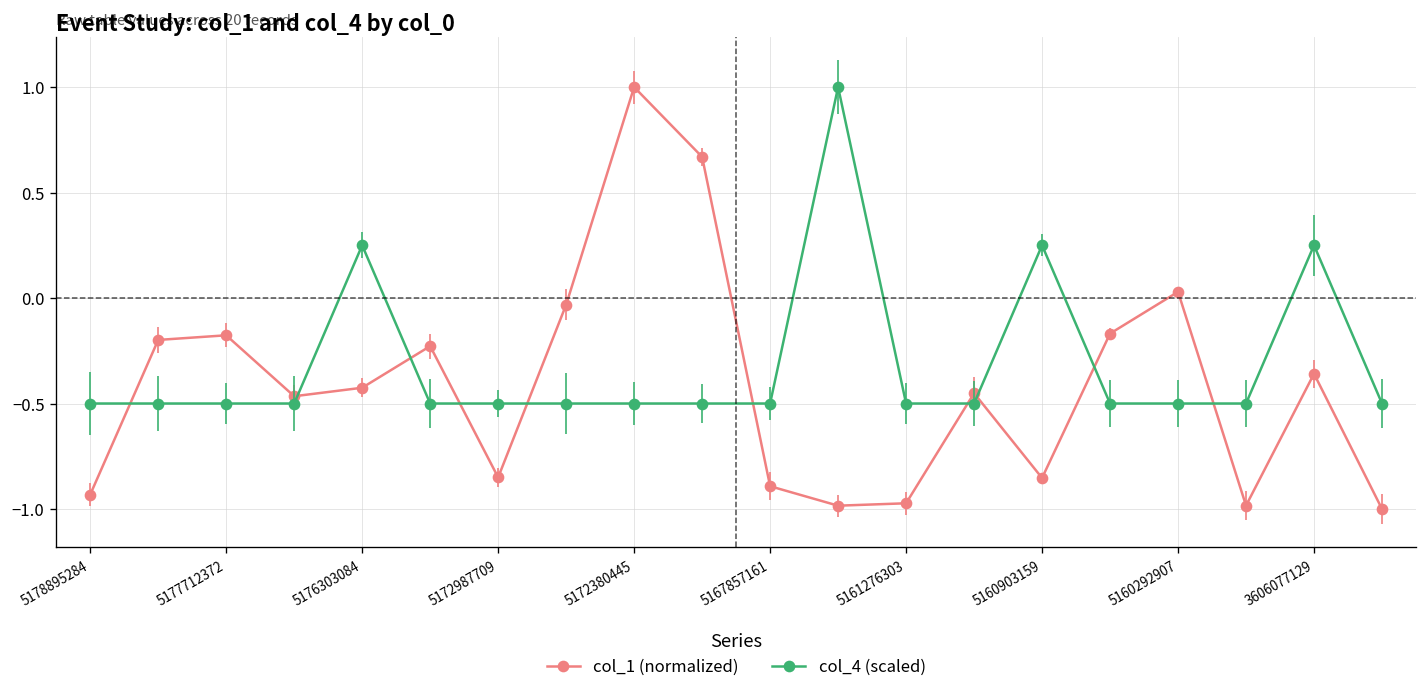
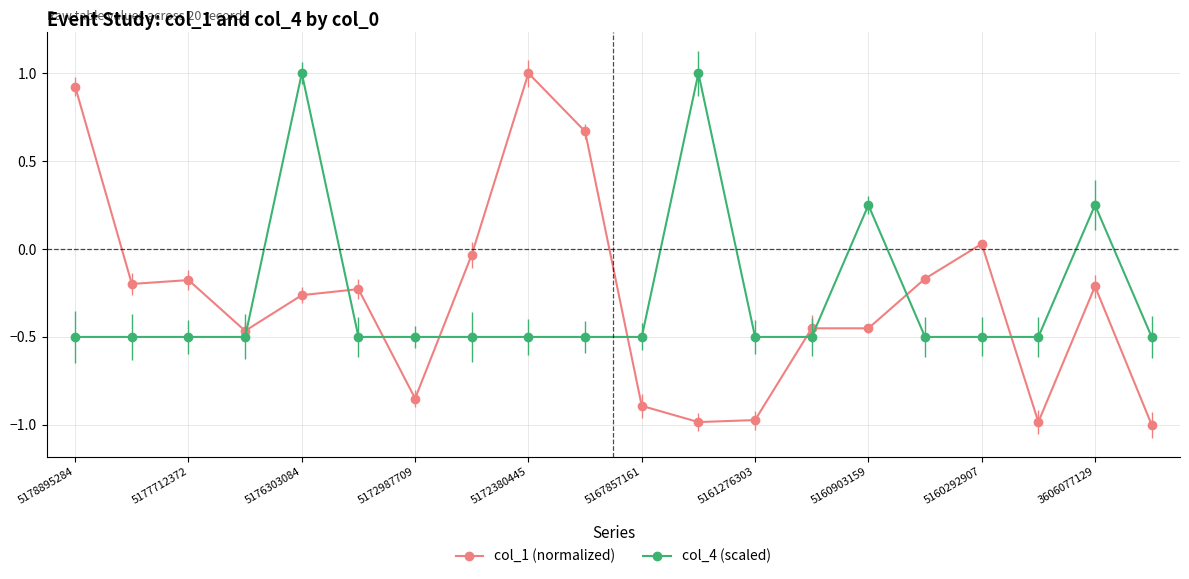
col_1 (normalized), 5178895284: -0.93 -> 0.92
col_1 (normalized), 5176303084: -0.43 -> -0.26
col_4 (scaled), 5176303084: 0.25 -> 1.00
col_1 (normalized), 5160903159: -0.85 -> -0.45
col_1 (normalized), 3606077129: -0.36 -> -0.21
